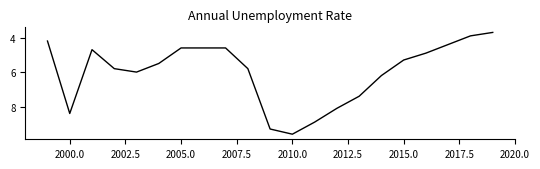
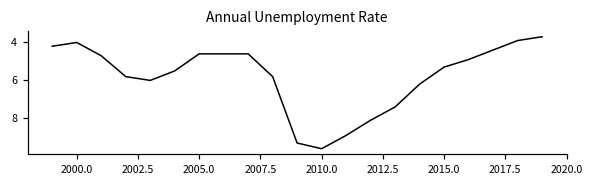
2000.0: 8.4 -> 4.0
